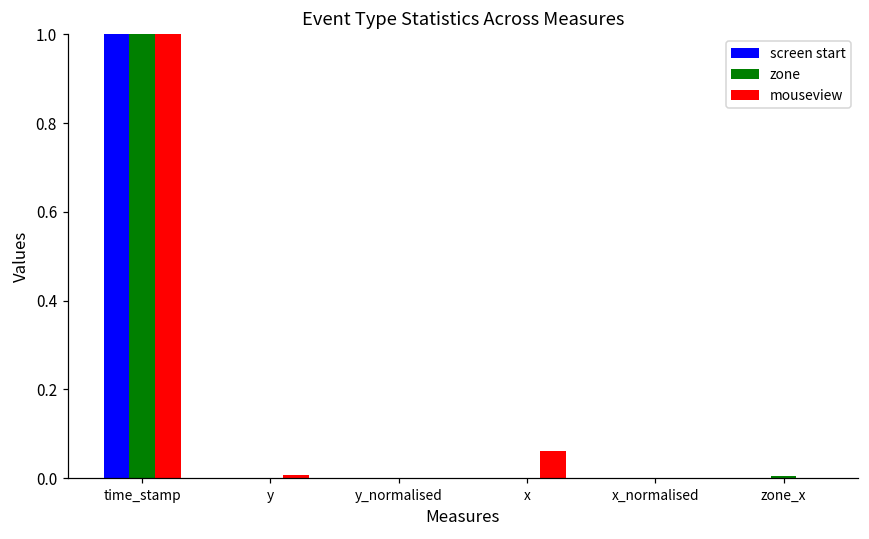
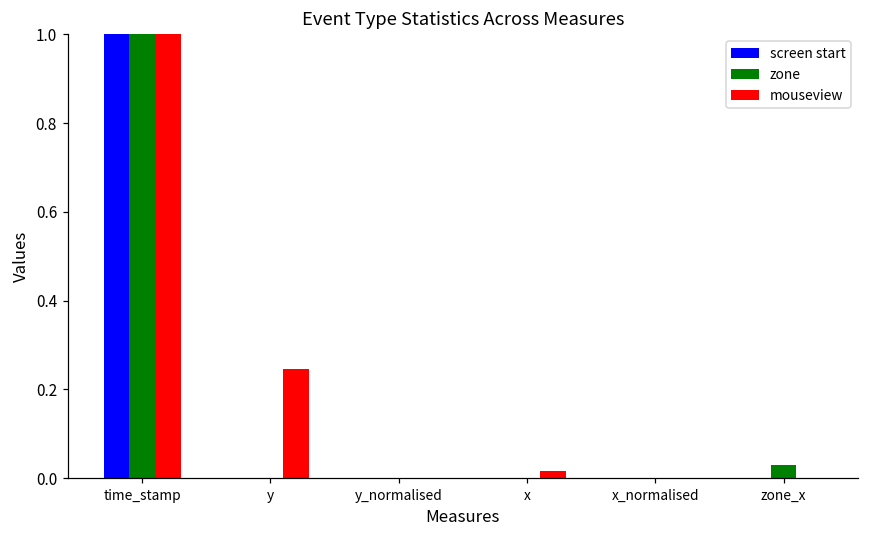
mouseview, y: 0.01 -> 0.24
mouseview, x: 0.06 -> 0.02
zone, zone_x: 0.01 -> 0.03
